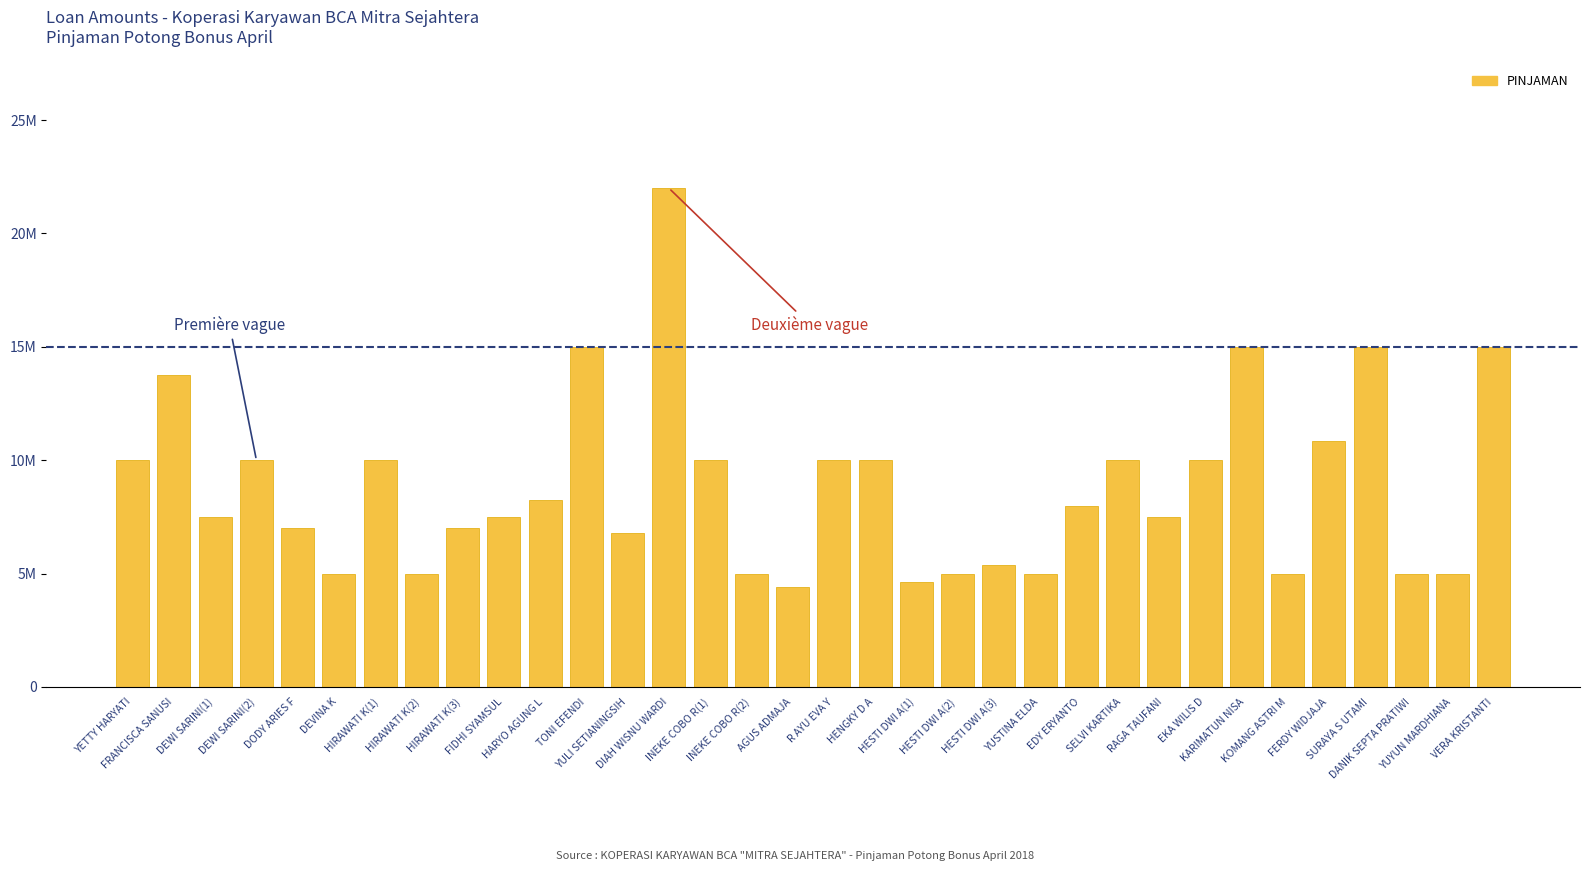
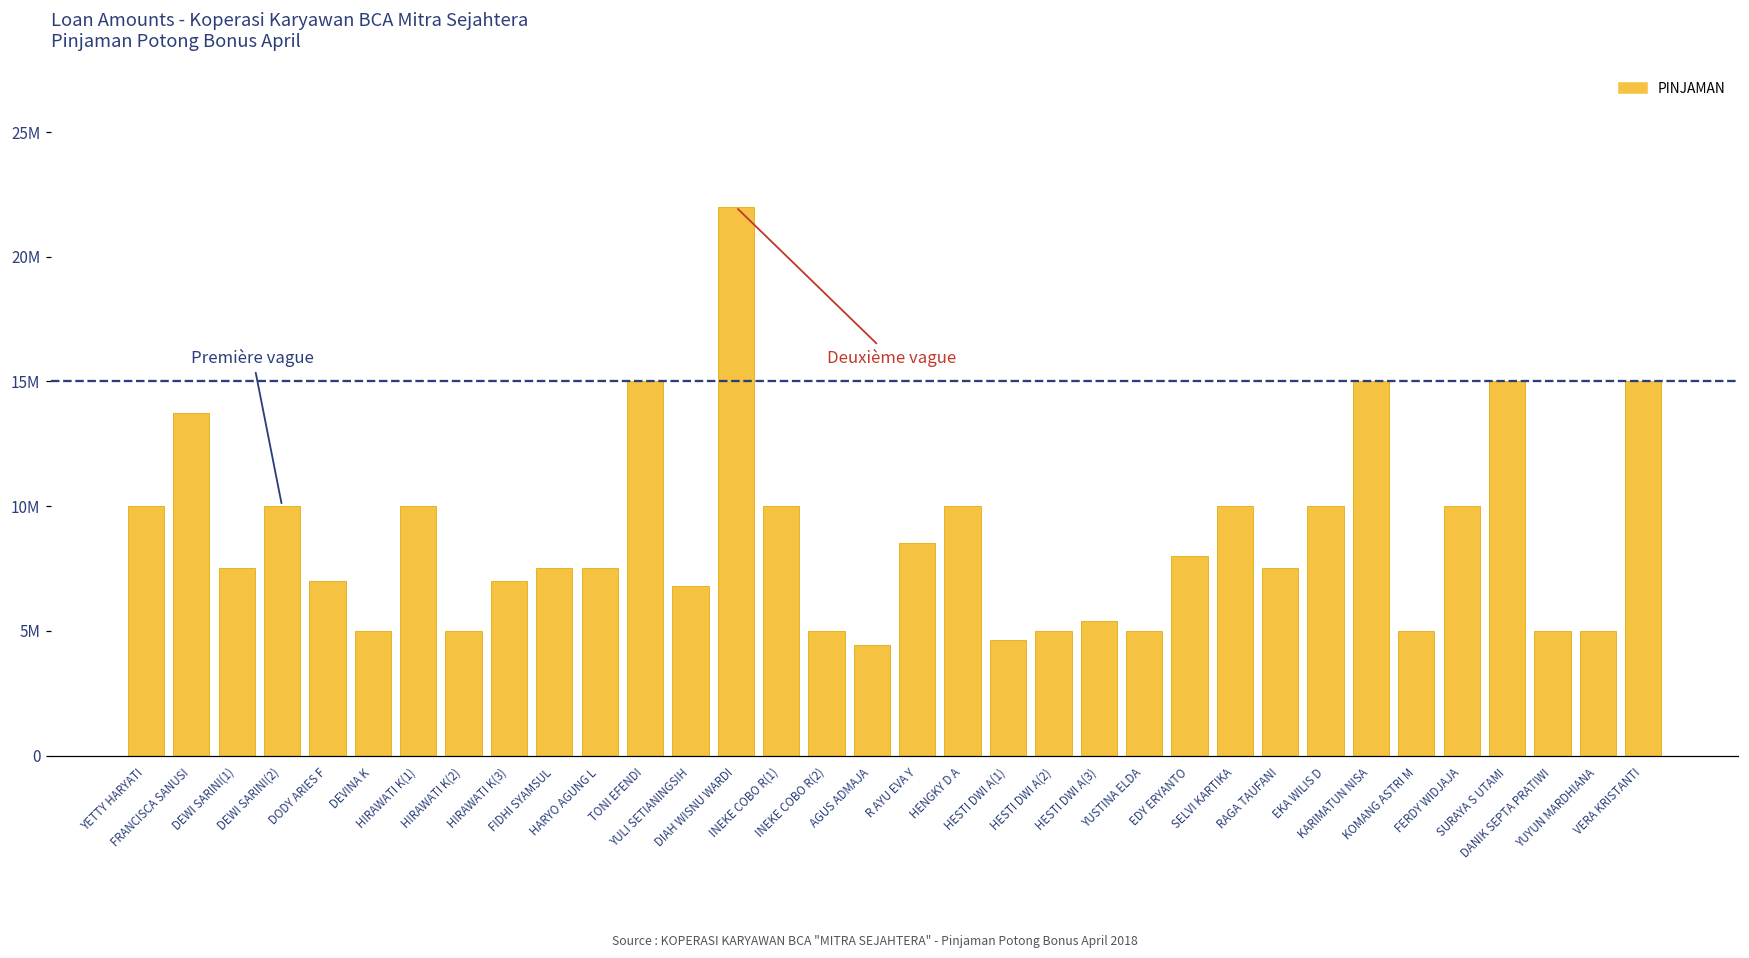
HARYO AGUNG L: 8200000 -> 7500000
R AYU EVA Y: 10000000 -> 8500000
FERDY WIDJAJA: 10800000 -> 10000000
